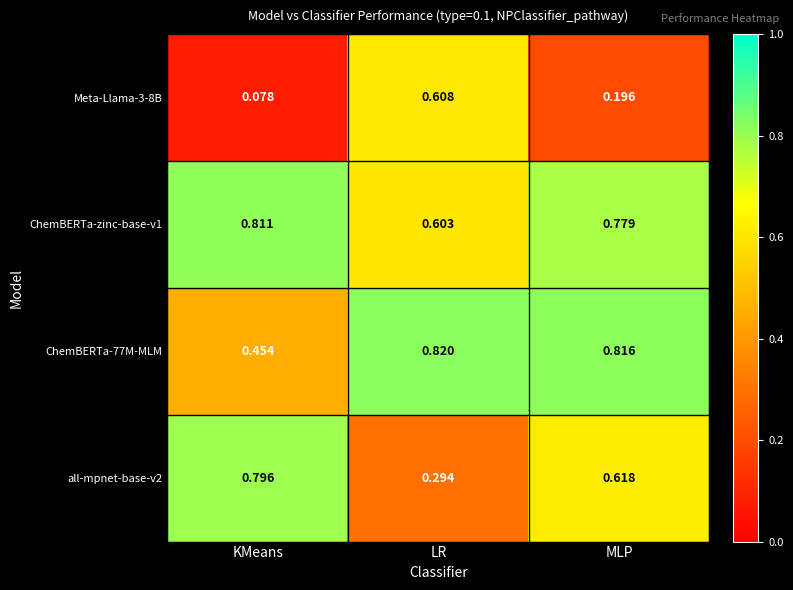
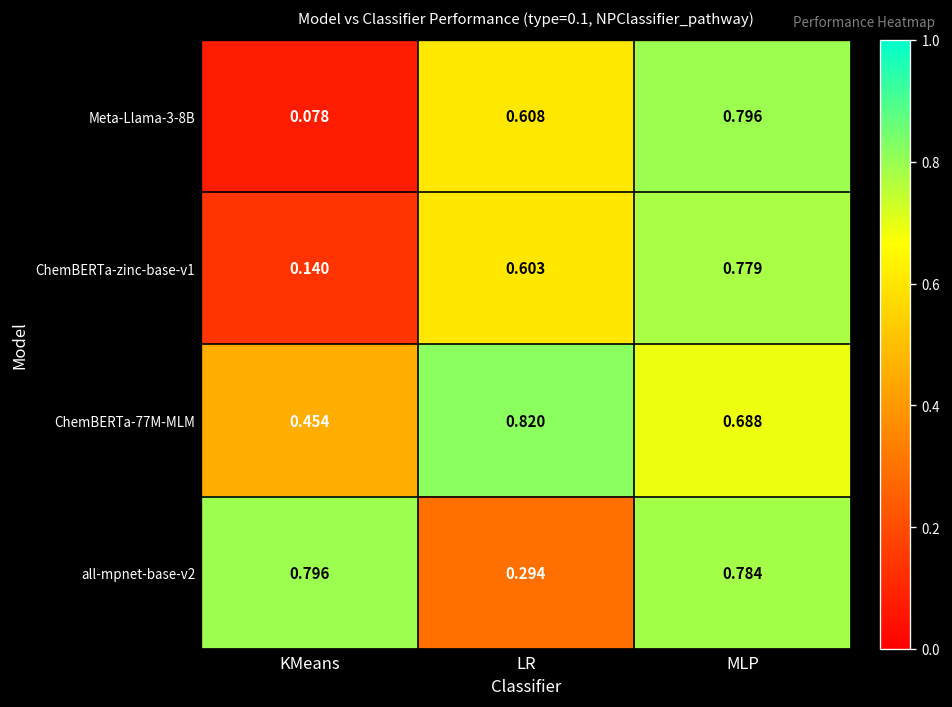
Meta-Llama-3-8B, MLP: 0.196 -> 0.796
ChemBERTa-zinc-base-v1, KMeans: 0.811 -> 0.140
ChemBERTa-77M-MLM, MLP: 0.816 -> 0.688
all-mpnet-base-v2, MLP: 0.618 -> 0.784
